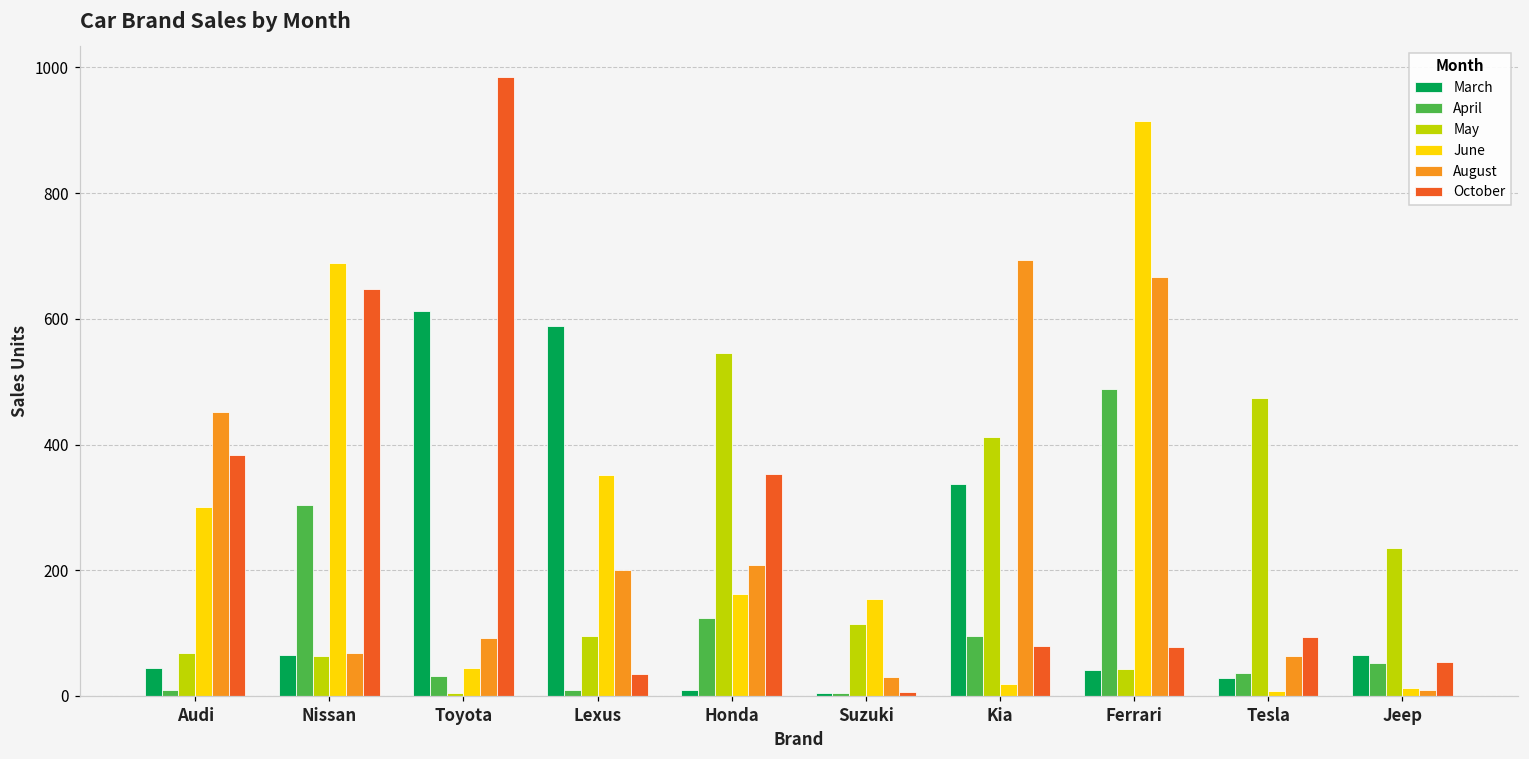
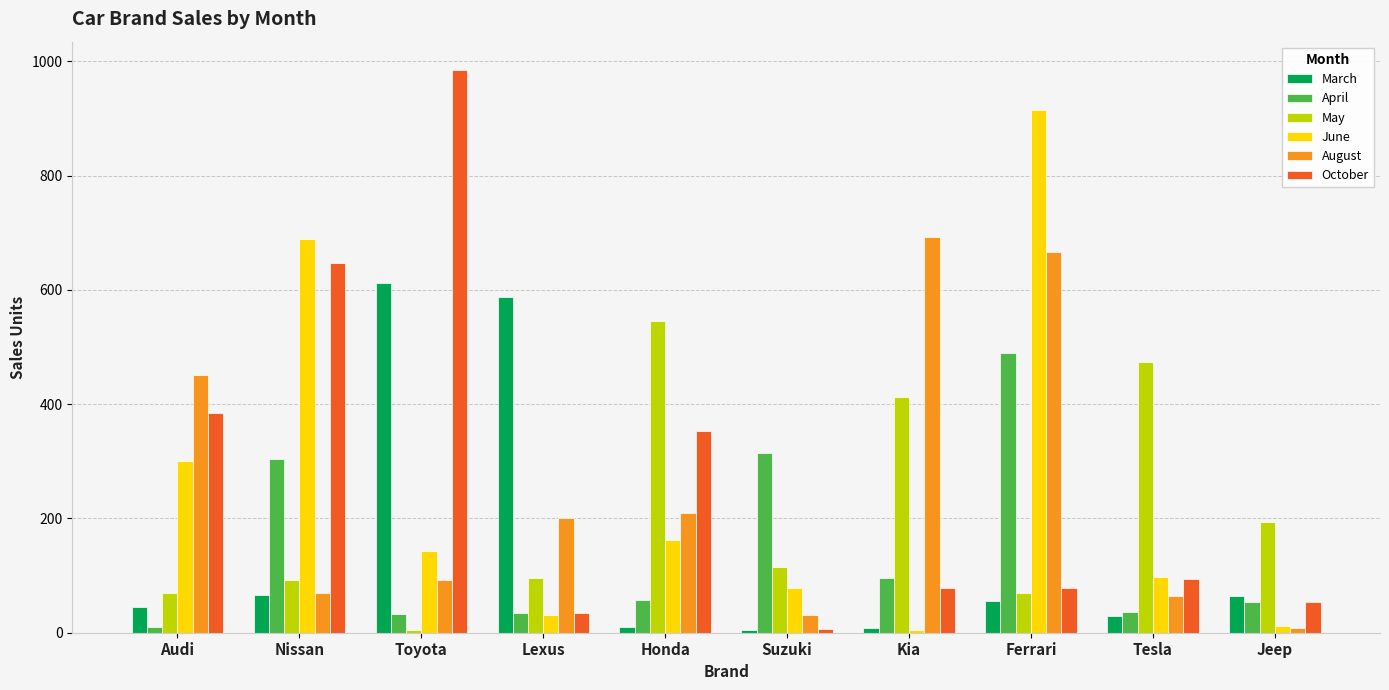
May, Nissan: 60 -> 90
June, Toyota: 40 -> 140
April, Lexus: 10 -> 30
June, Lexus: 350 -> 30
April, Honda: 120 -> 60
April, Suzuki: 0 -> 310
June, Suzuki: 150 -> 80
March, Kia: 340 -> 10
June, Kia: 20 -> 0
March, Ferrari: 40 -> 60
May, Ferrari: 40 -> 70
June, Tesla: 10 -> 100
May, Jeep: 240 -> 190
